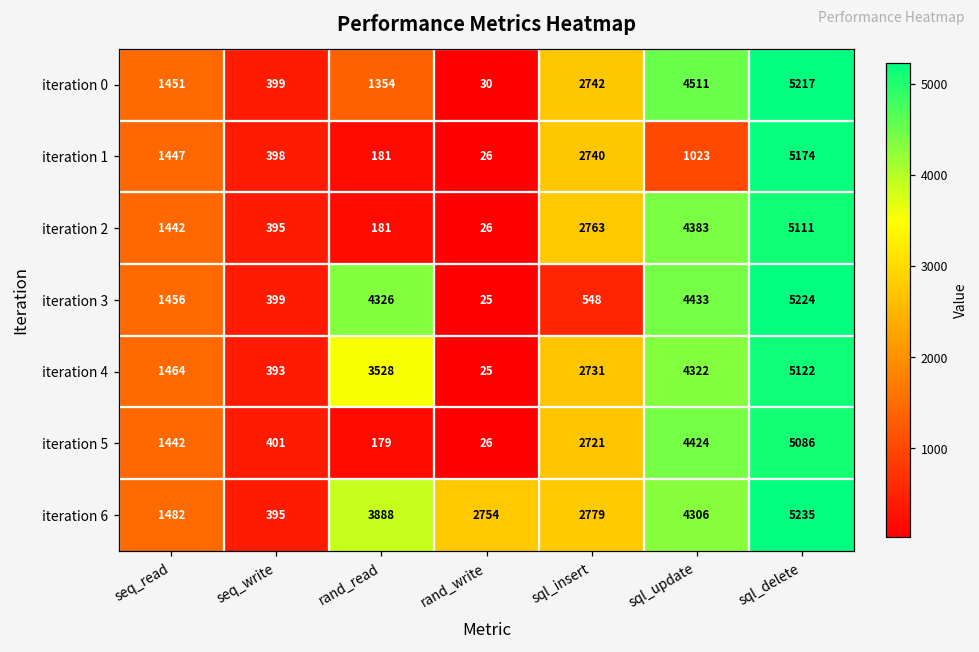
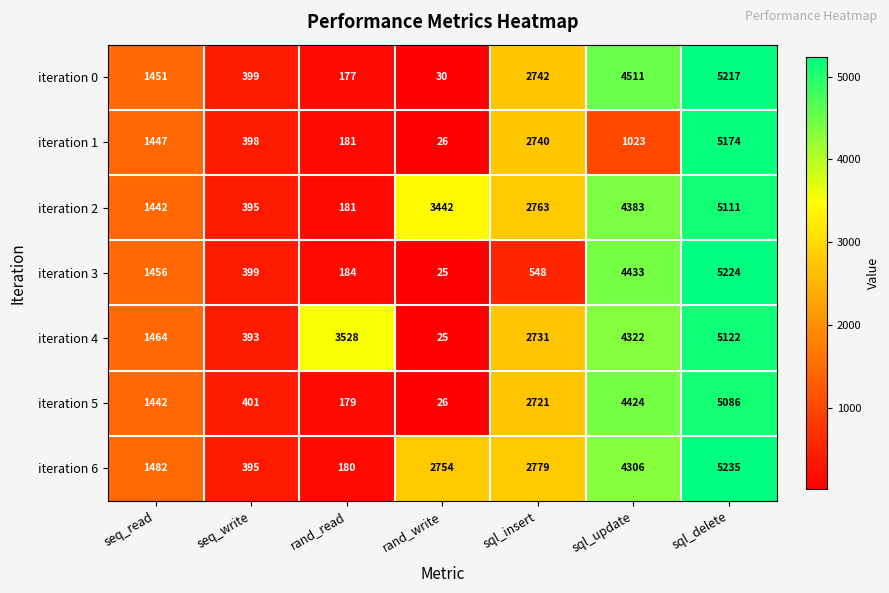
iteration 0, rand_read: 1354 -> 177
iteration 2, rand_write: 26 -> 3442
iteration 3, rand_read: 4326 -> 184
iteration 6, rand_read: 3888 -> 180
